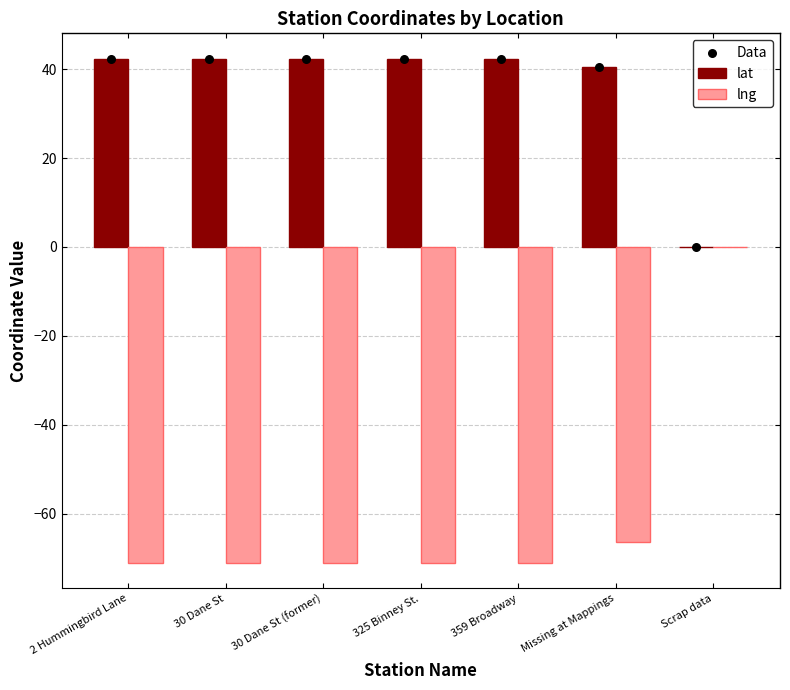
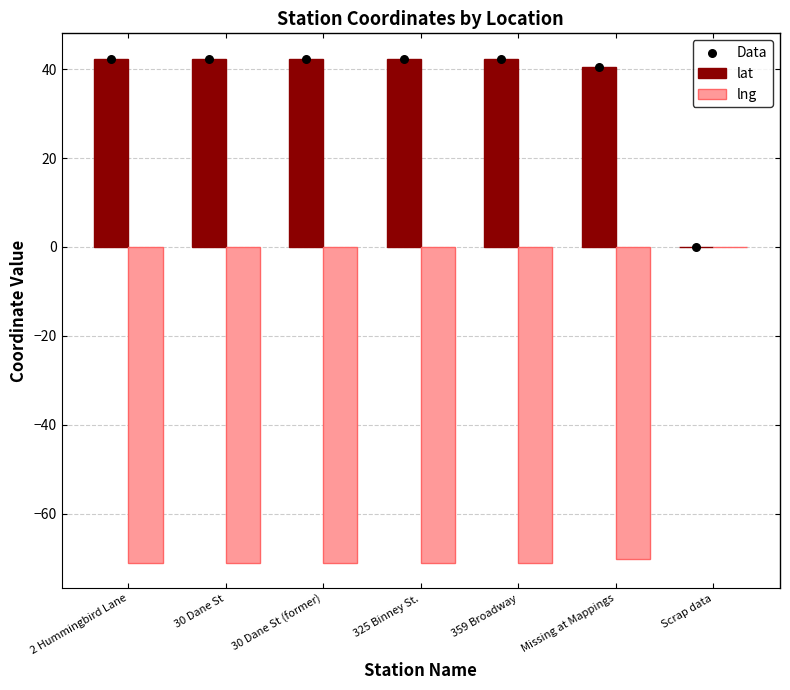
lng, Missing at Mappings: -66 -> -70
